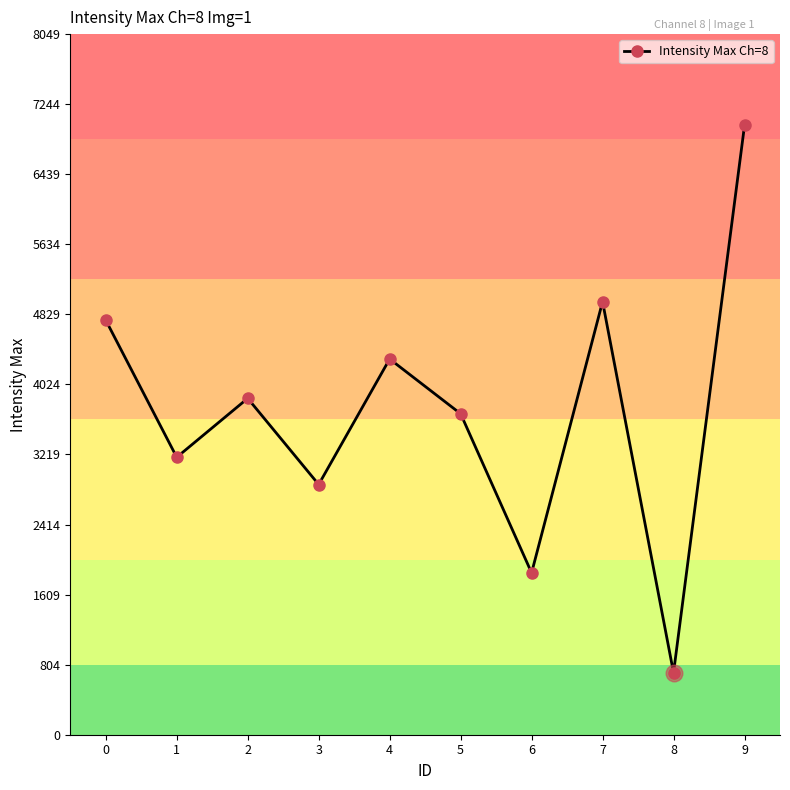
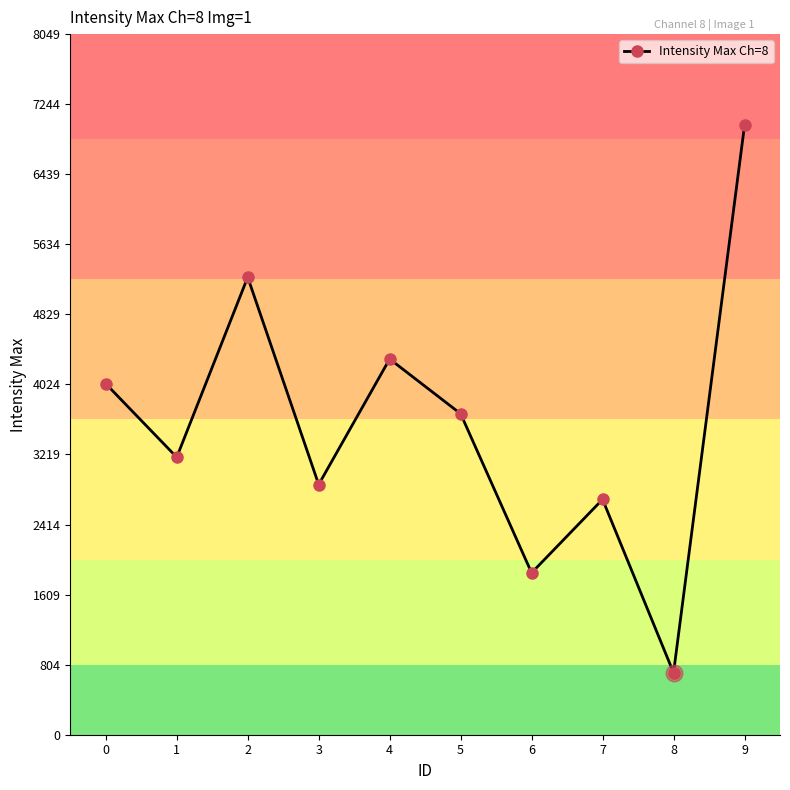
Intensity Max Ch=8, 0: 4800 -> 4000
Intensity Max Ch=8, 2: 3900 -> 5300
Intensity Max Ch=8, 7: 5000 -> 2700
